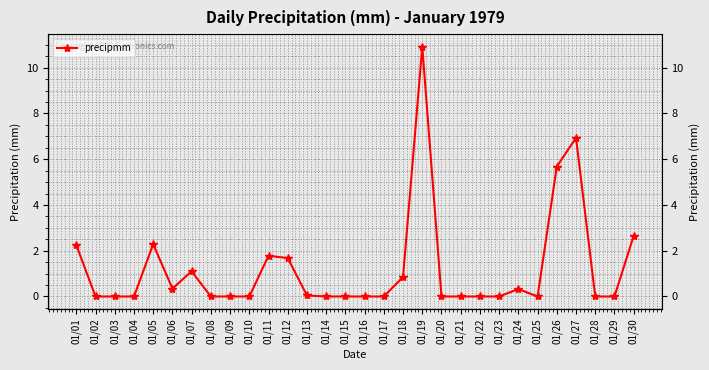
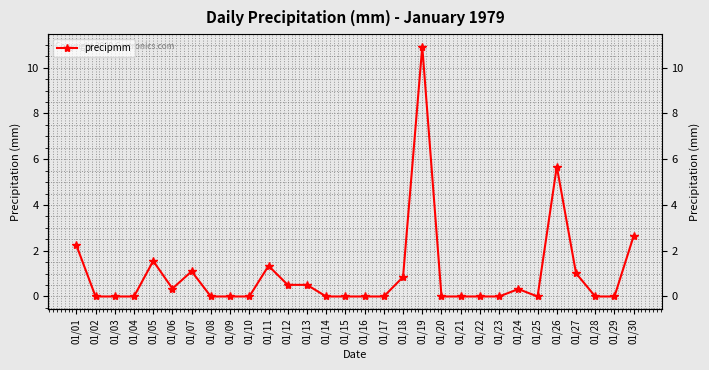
01/05: 2.3 -> 1.6
01/11: 1.8 -> 1.3
01/12: 1.7 -> 0.5
01/13: 0.0 -> 0.5
01/27: 6.9 -> 1.0
